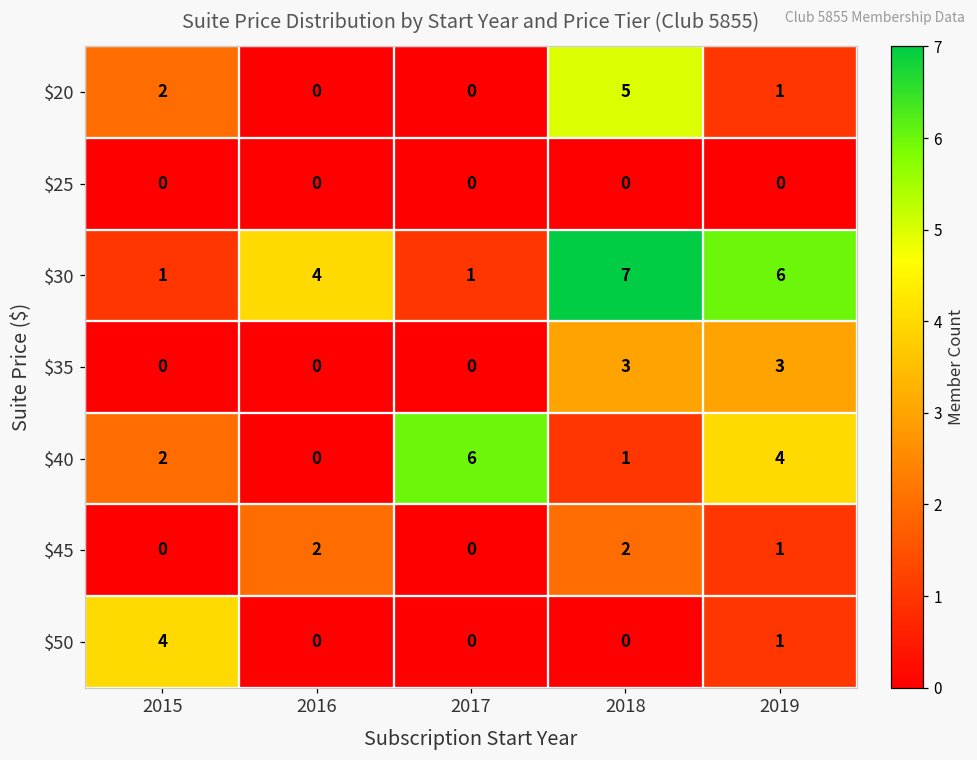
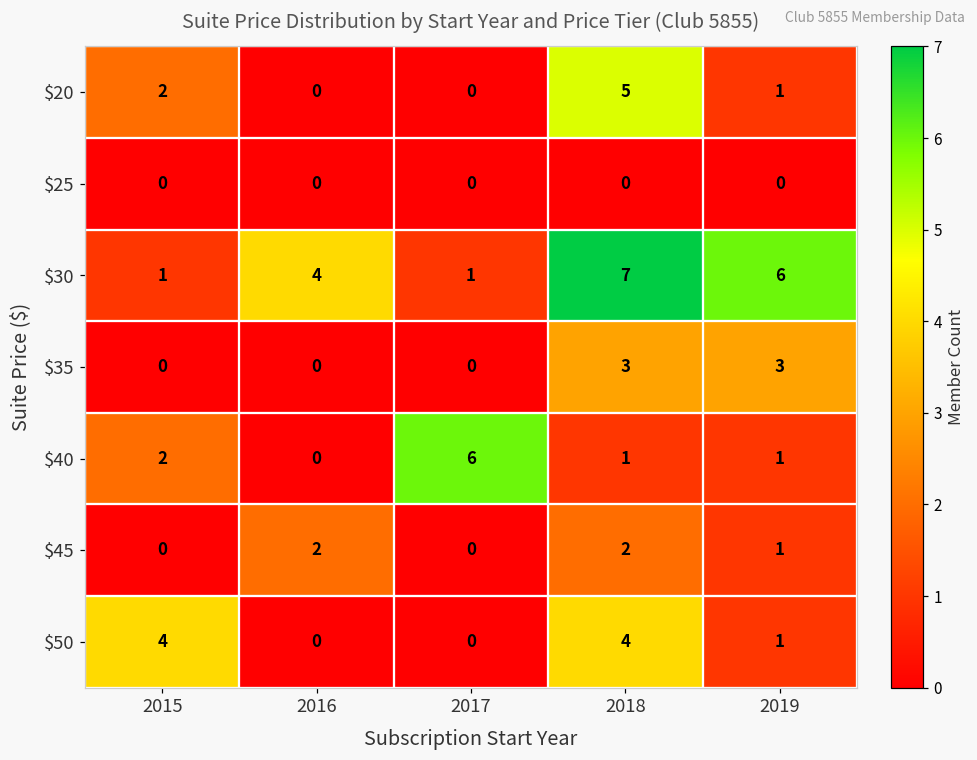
$40, 2019: 4 -> 1
$50, 2018: 0 -> 4
